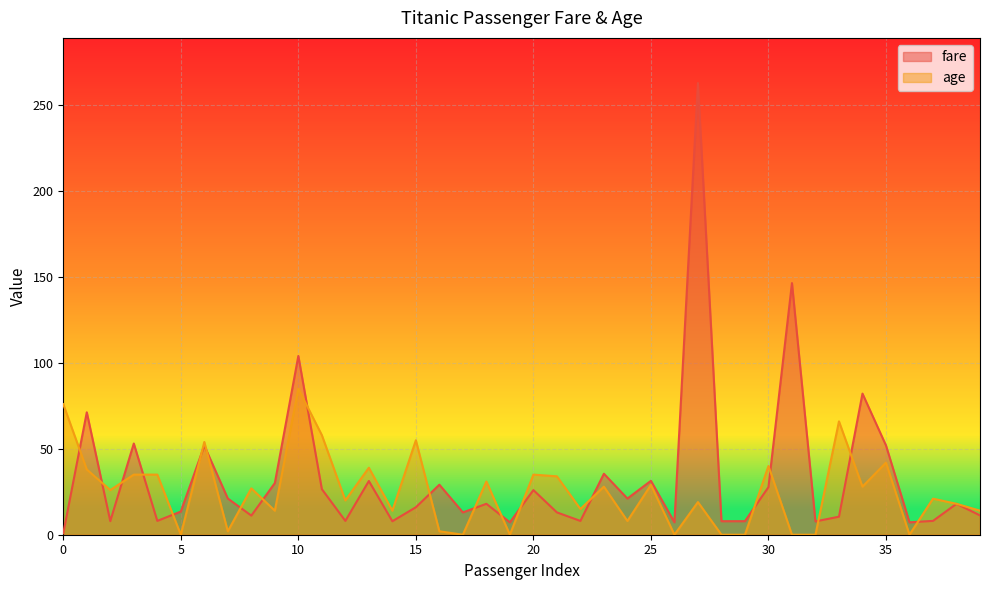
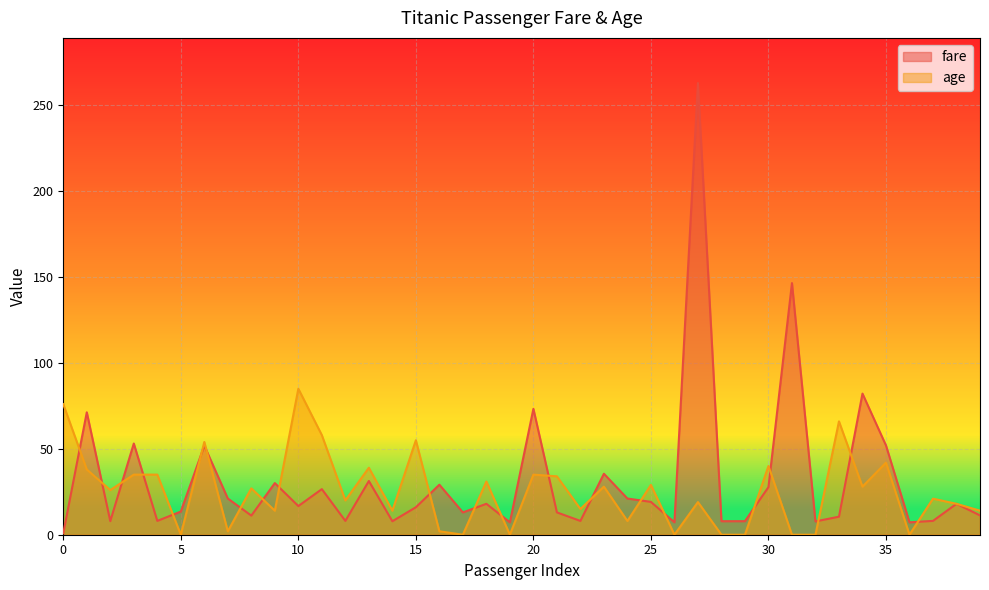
fare, 10: 104 -> 17
fare, 20: 26 -> 73
fare, 25: 31 -> 19
